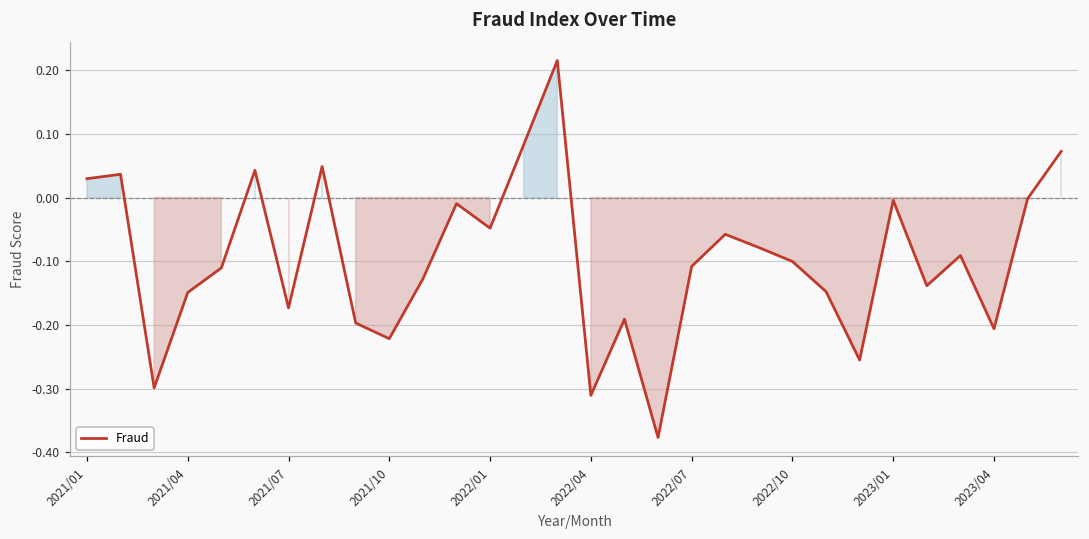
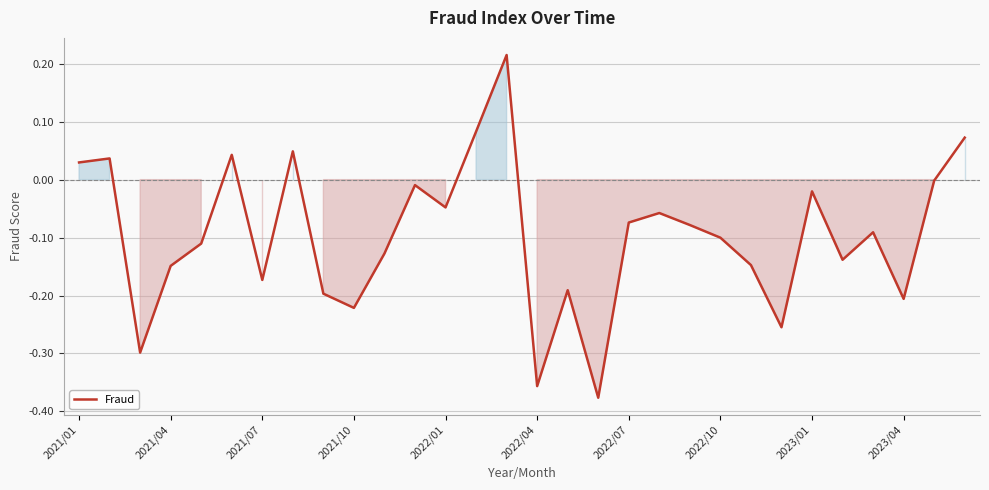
2022/04: -0.31 -> -0.36
2022/07: -0.11 -> -0.07
2023/01: 0.00 -> -0.02
